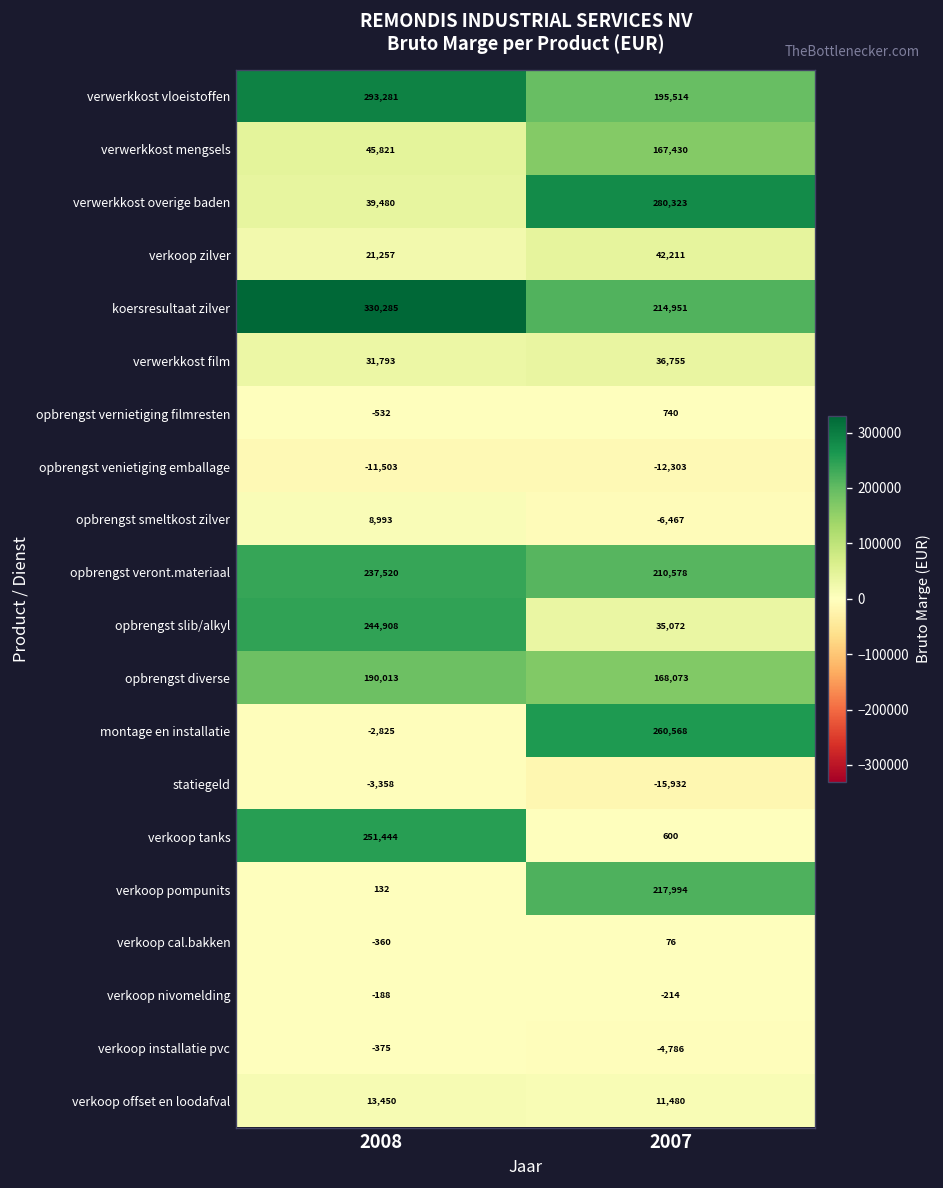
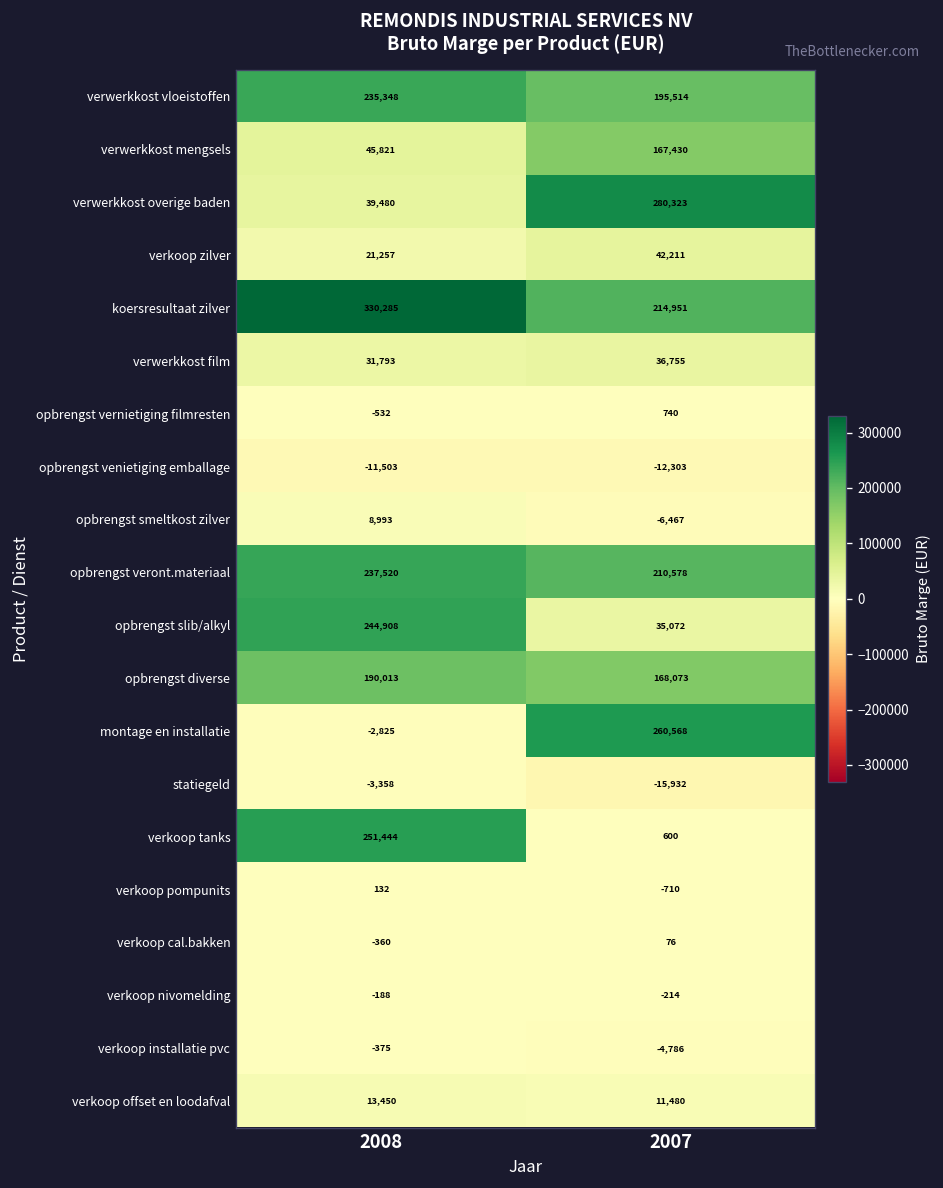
verwerkkost vloeistoffen, 2008: 293,281 -> 235,348
verkoop pompunits, 2007: 217,994 -> -710
